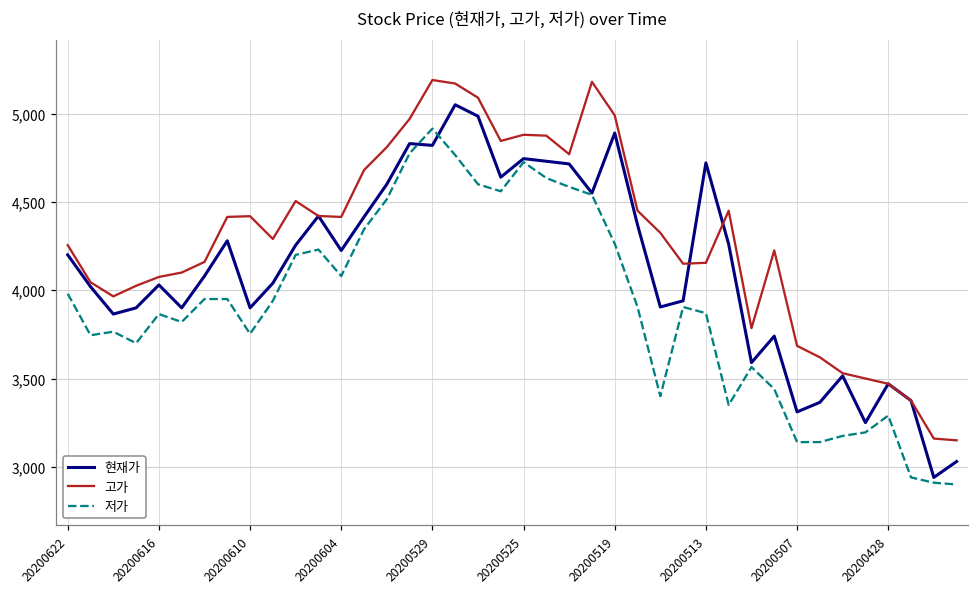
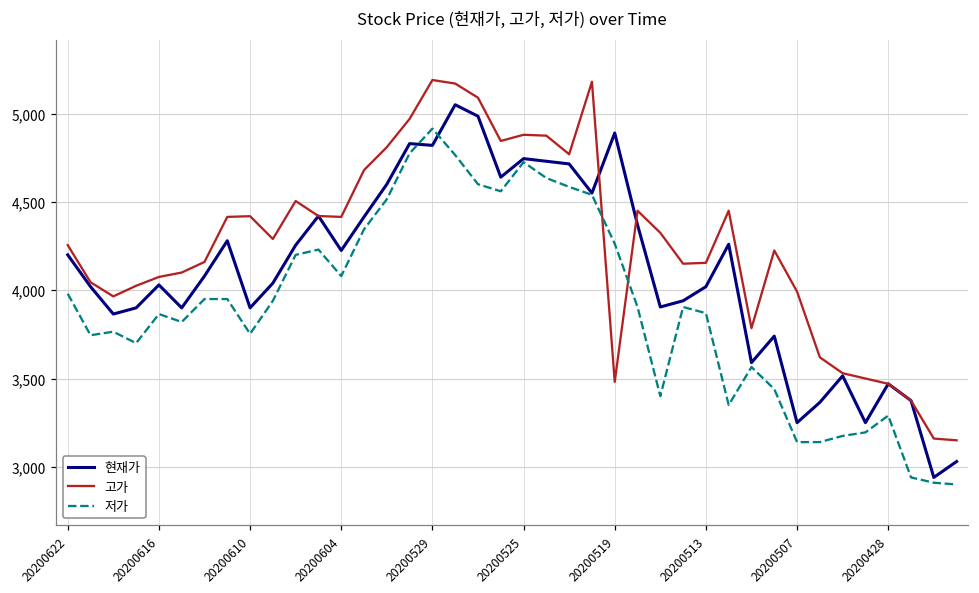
고가, 20200519: 4,990 -> 3,480
현재가, 20200513: 4,720 -> 4,020
현재가, 20200507: 3,310 -> 3,250
고가, 20200507: 3,690 -> 3,990
